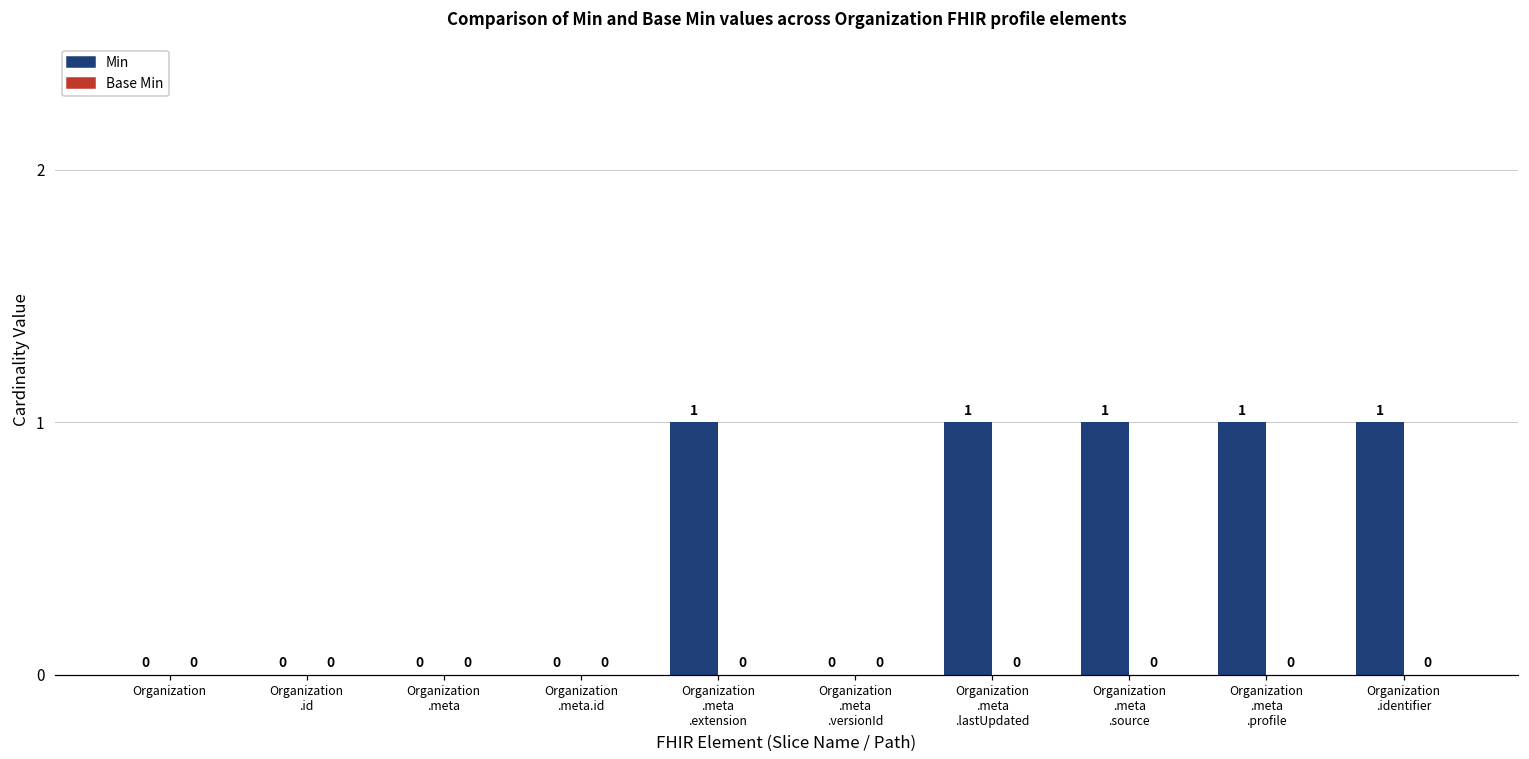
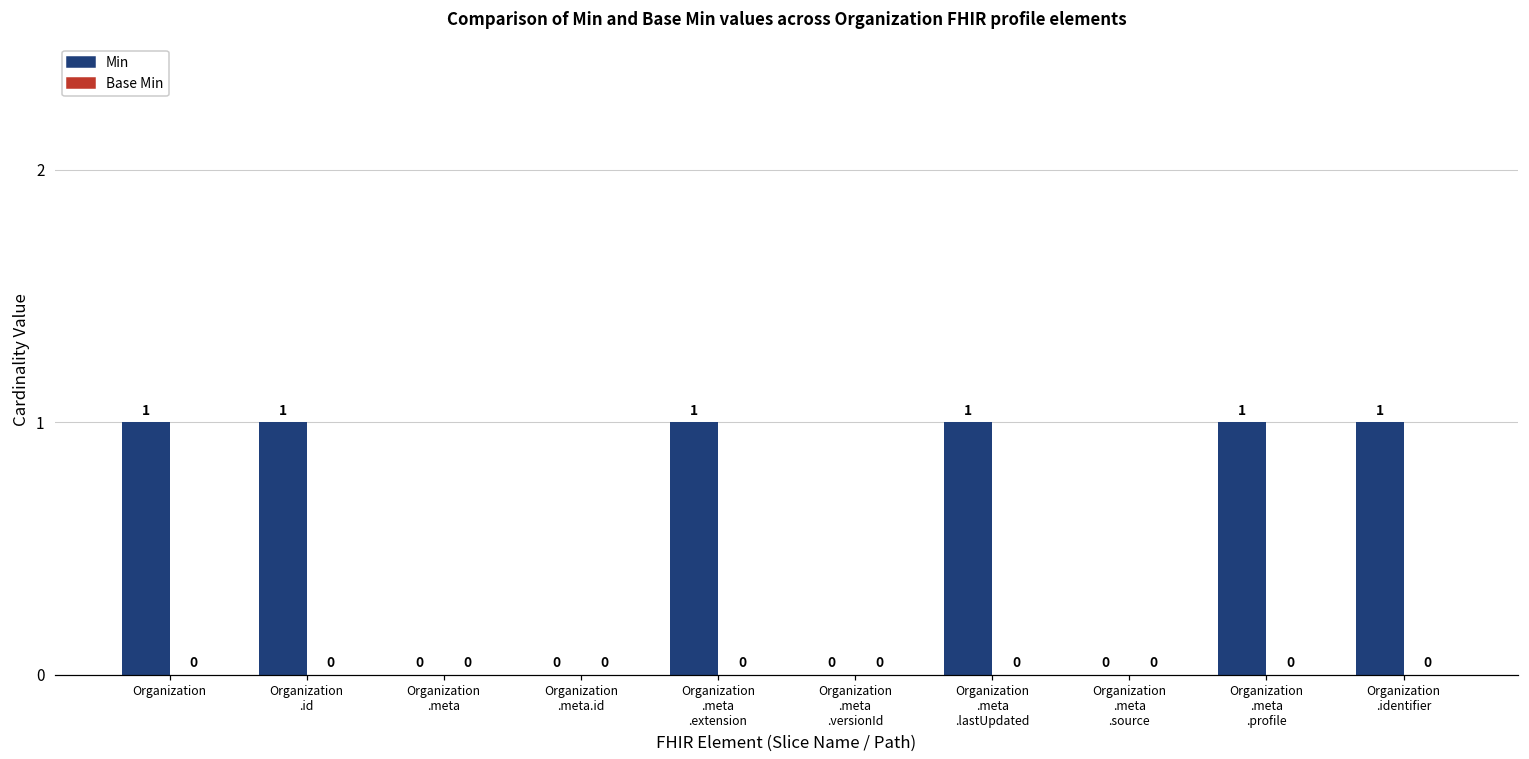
Min, Organization: 0 -> 1
Min, Organization .id: 0 -> 1
Min, Organization .meta .source: 1 -> 0
